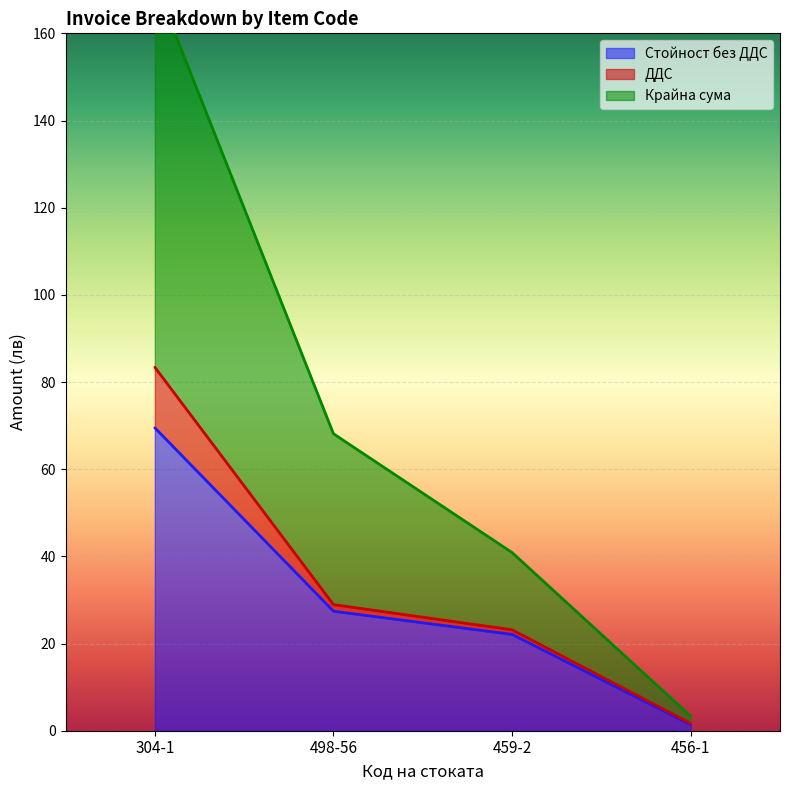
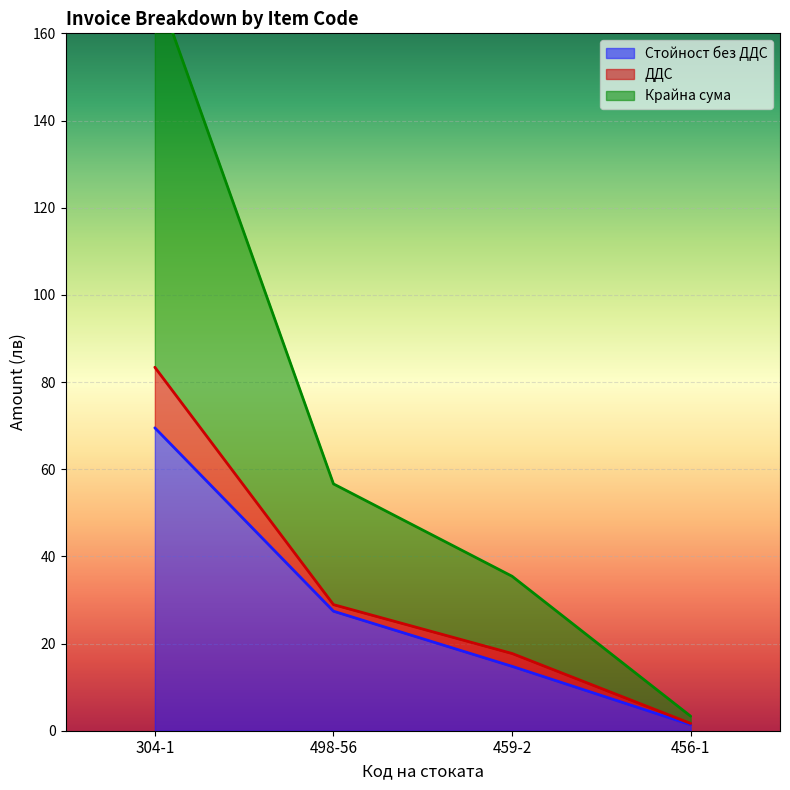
Крайна сума, 498-56: 39 -> 28
Стойност без ДДС, 459-2: 22 -> 15
ДДС, 459-2: 1 -> 3
